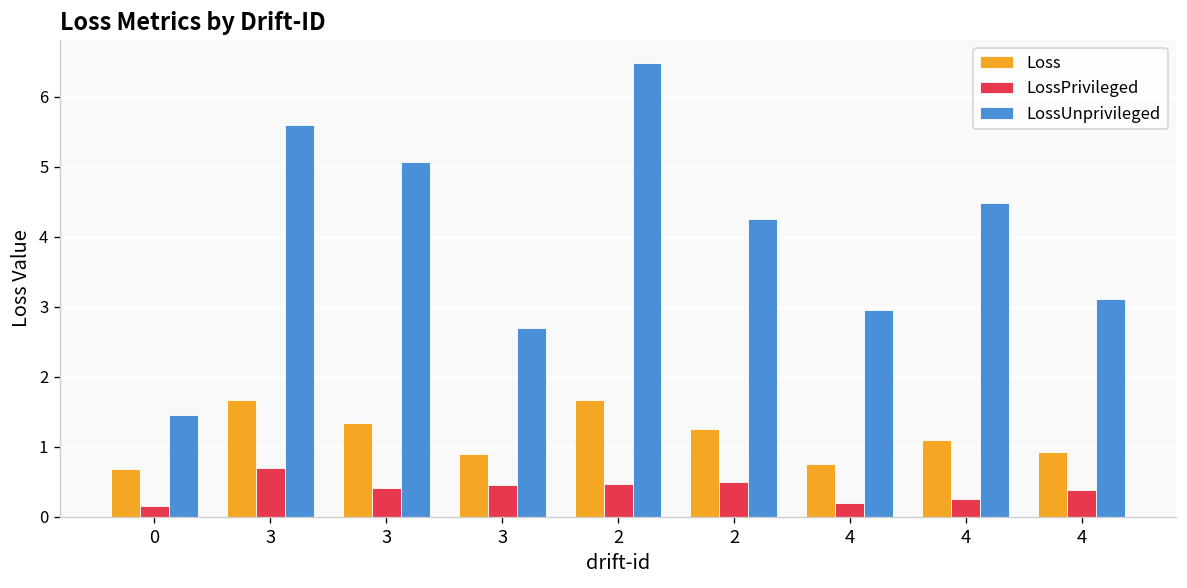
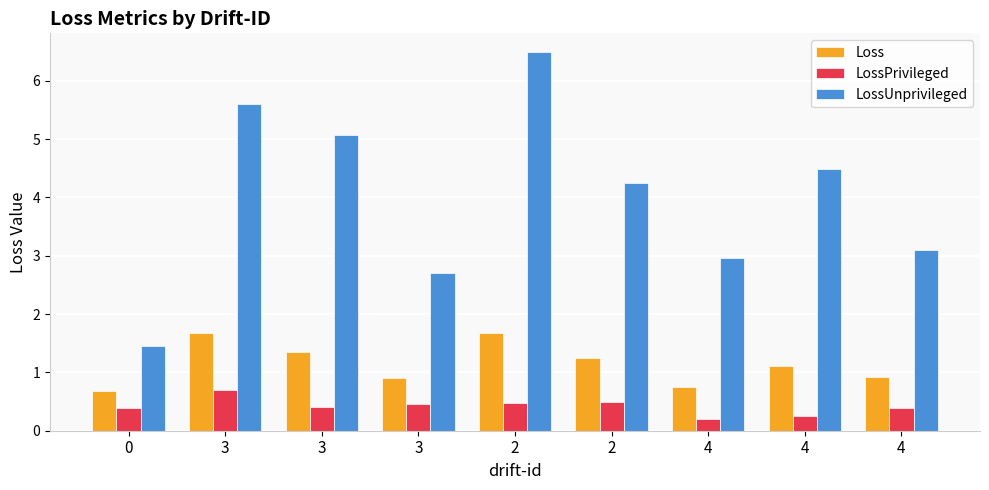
LossPrivileged, 0: 0.2 -> 0.4
